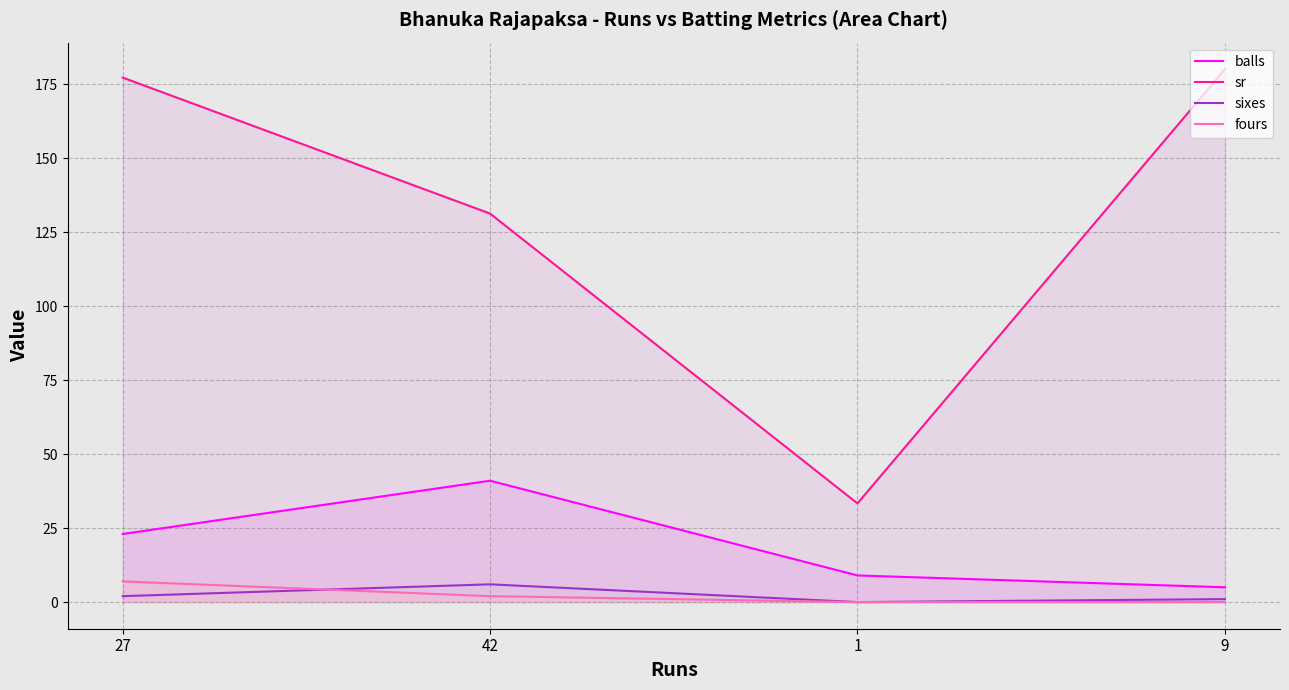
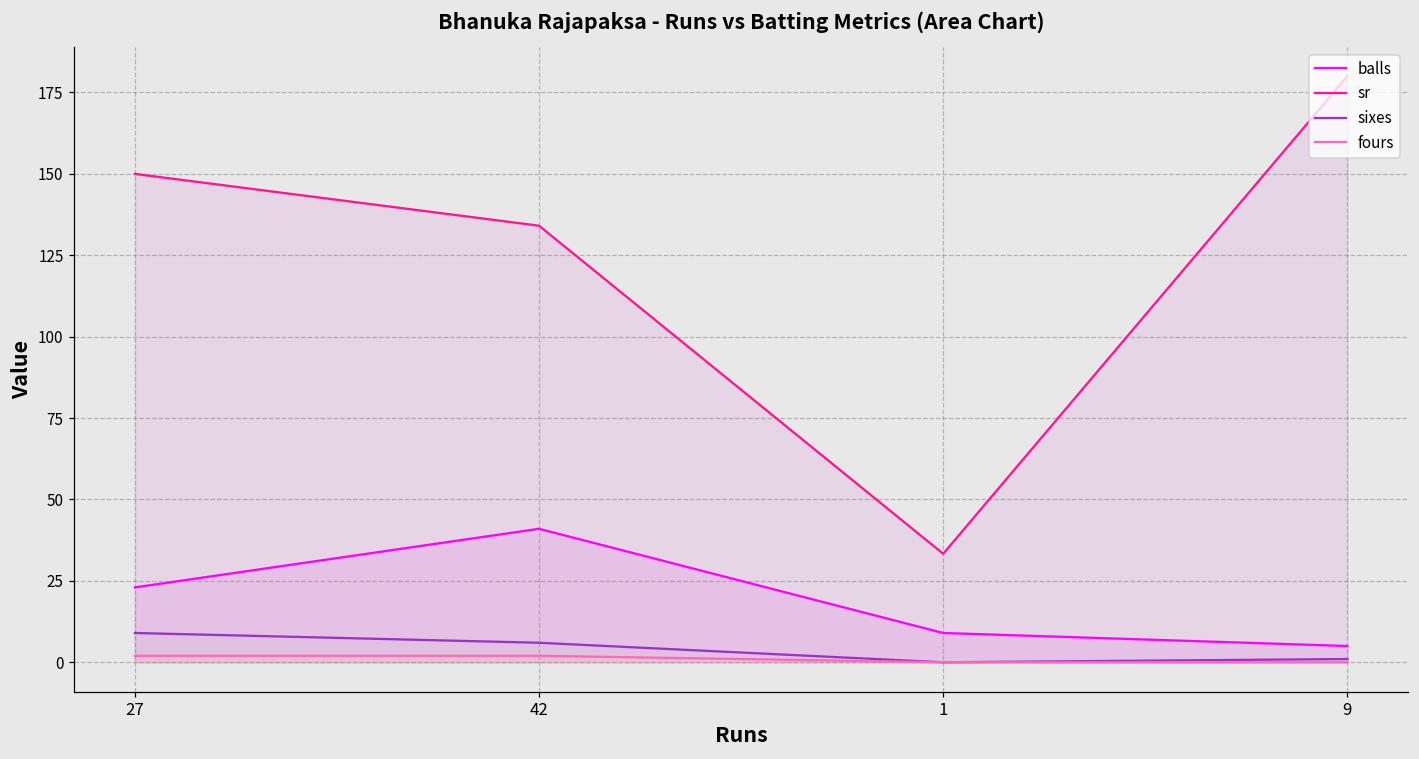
sr, 27: 177 -> 150
sixes, 27: 2 -> 9
fours, 27: 7 -> 2
sr, 42: 131 -> 134
